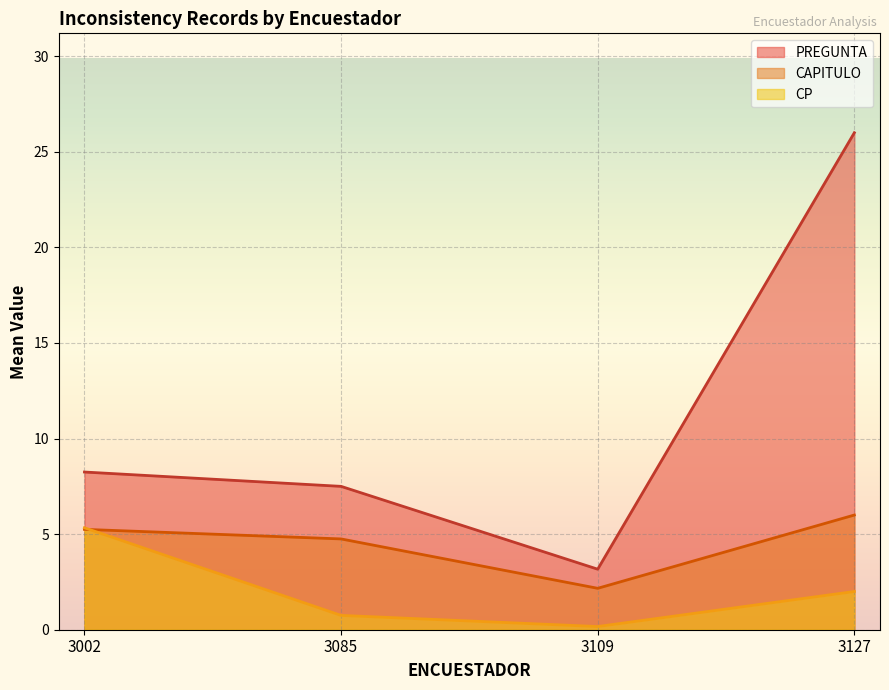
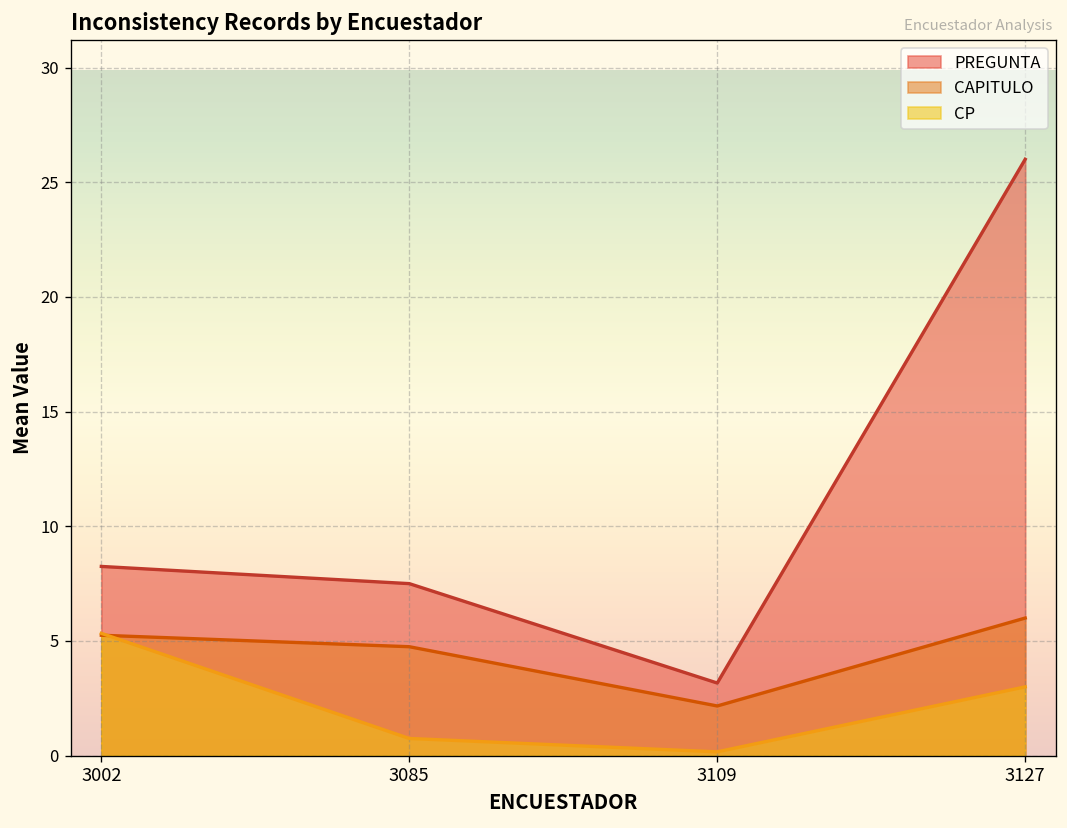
CP, 3127: 2 -> 3
